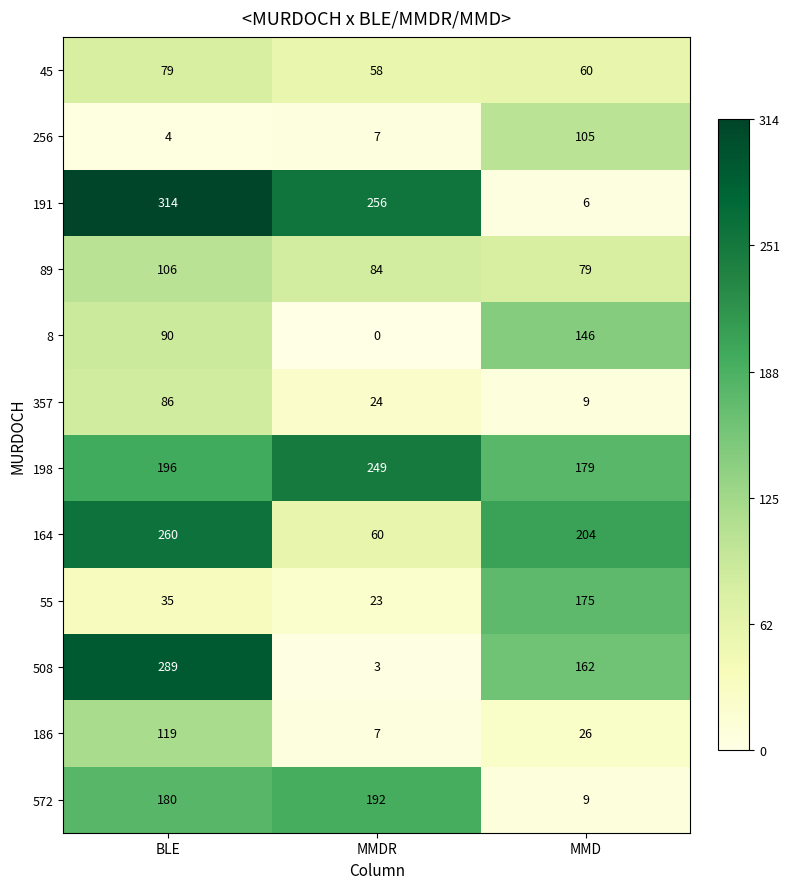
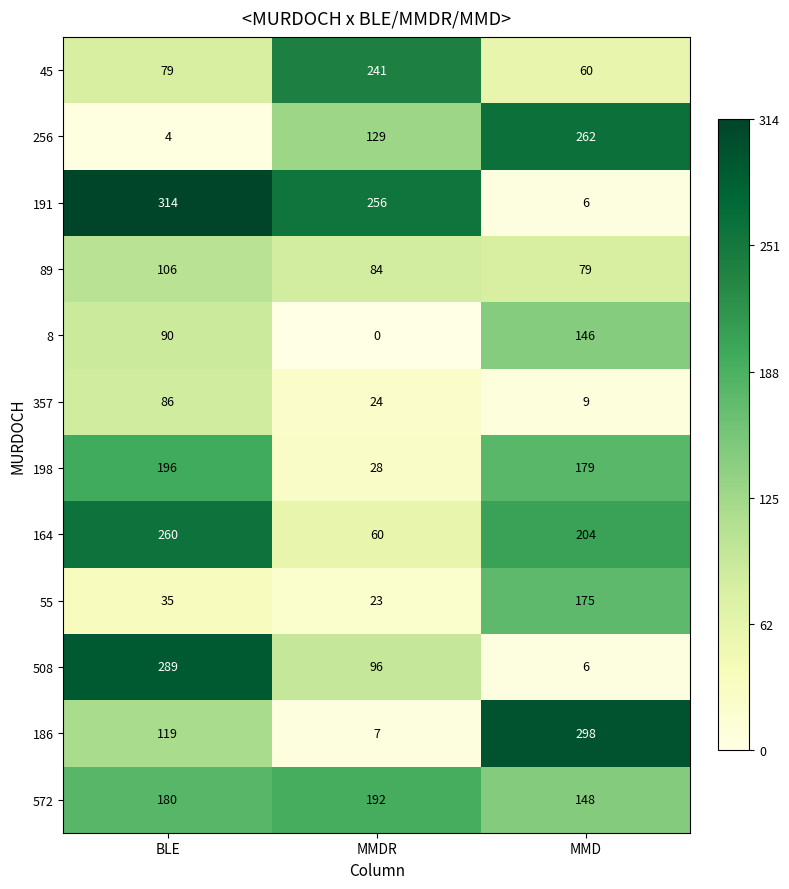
45, MMDR: 58 -> 241
256, MMDR: 7 -> 129
256, MMD: 105 -> 262
198, MMDR: 249 -> 28
508, MMDR: 3 -> 96
508, MMD: 162 -> 6
186, MMD: 26 -> 298
572, MMD: 9 -> 148
